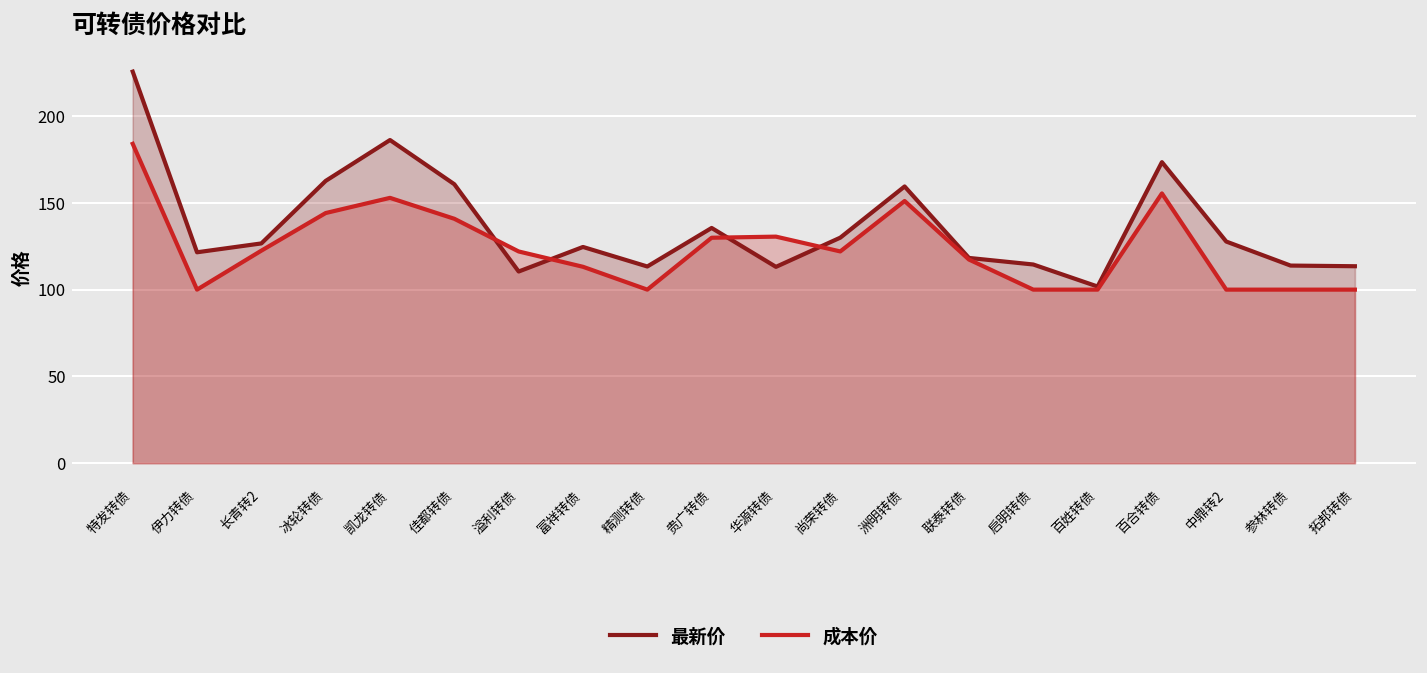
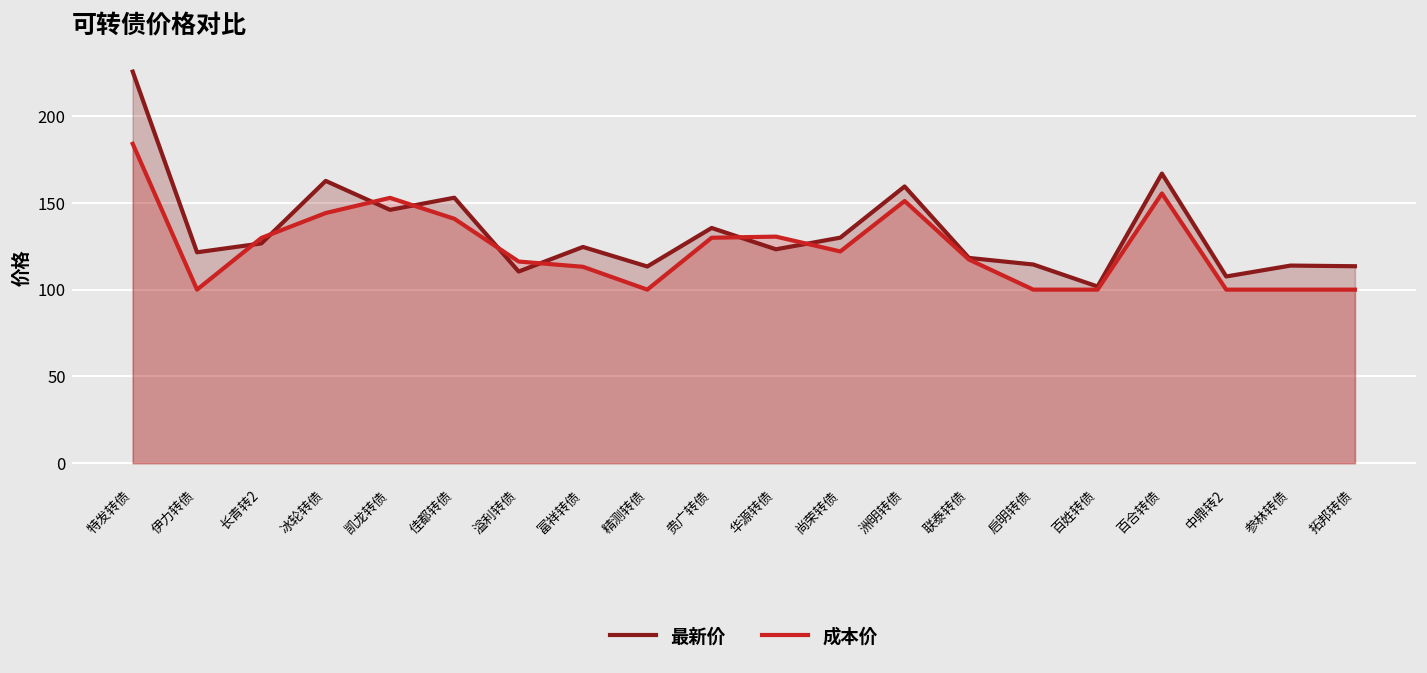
成本价, 长青转2: 122 -> 130
最新价, 凯龙转债: 186 -> 146
最新价, 佳都转债: 161 -> 153
成本价, 溢利转债: 122 -> 116
最新价, 华源转债: 113 -> 123
最新价, 百合转债: 173 -> 167
最新价, 中鼎转2: 128 -> 108
